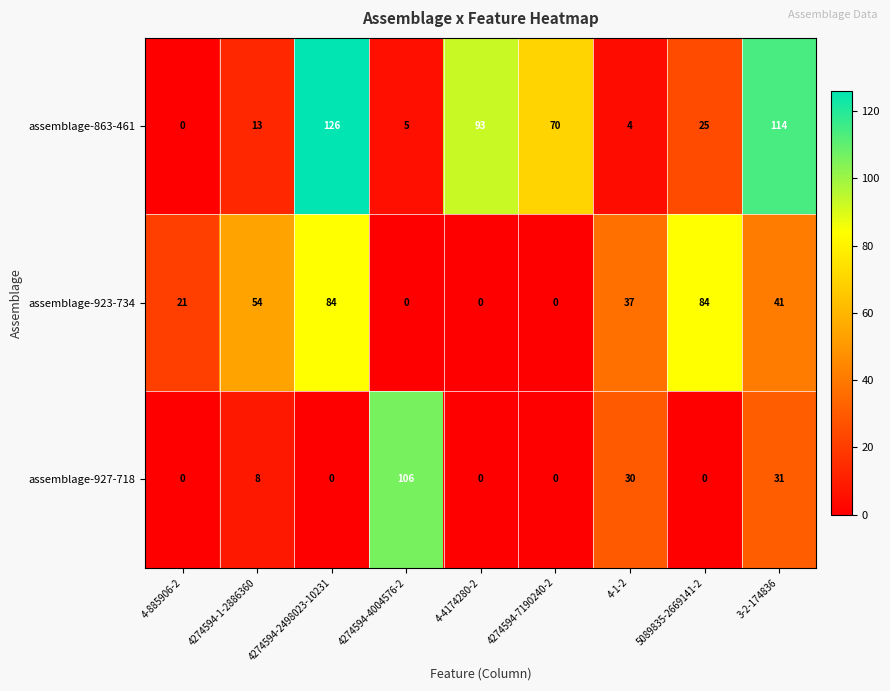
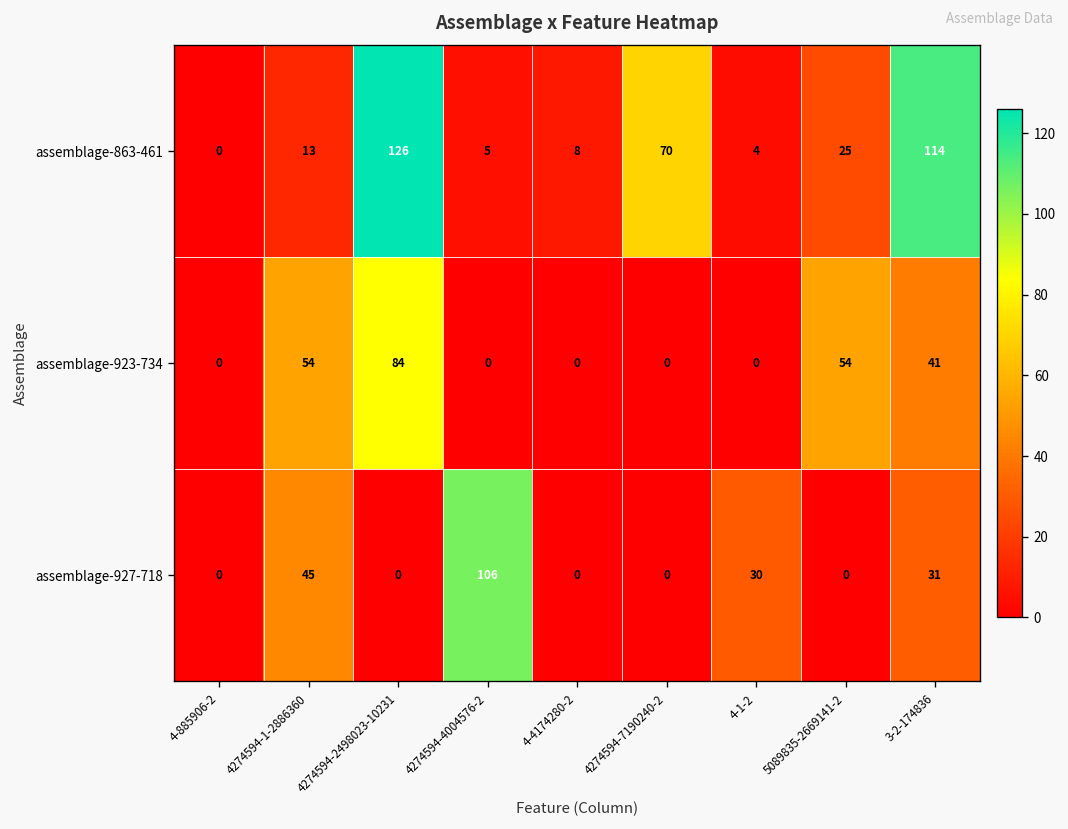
assemblage-863-461, 4-4174280-2: 93 -> 8
assemblage-923-734, 4-885906-2: 21 -> 0
assemblage-923-734, 4-1-2: 37 -> 0
assemblage-923-734, 5089835-2669141-2: 84 -> 54
assemblage-927-718, 4274594-1-2886360: 8 -> 45
